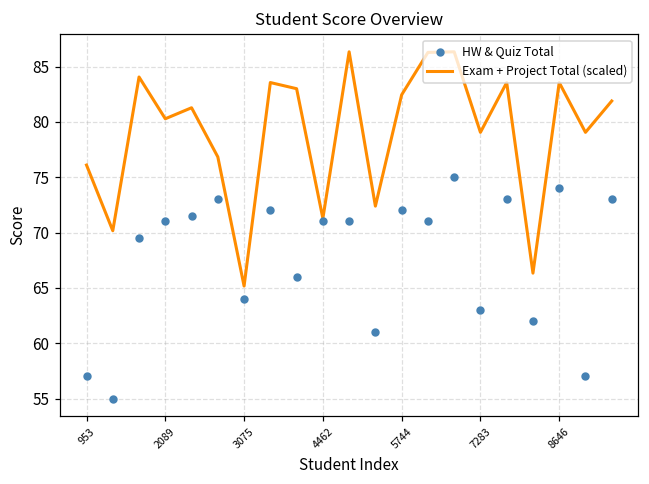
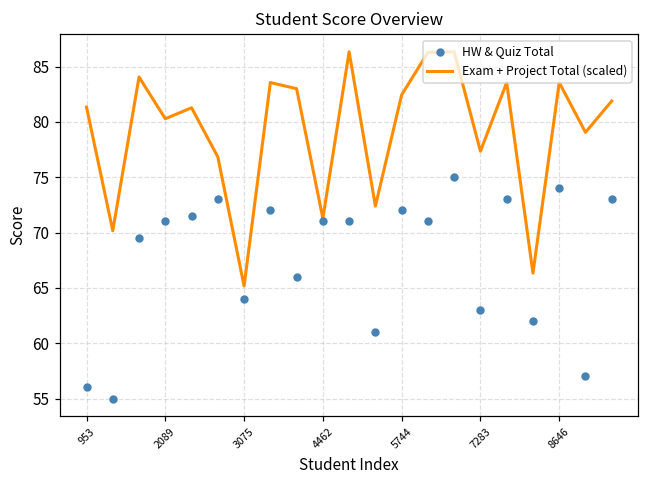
Exam + Project Total (scaled), 953: 76.1 -> 81.3
HW & Quiz Total, 953: 57 -> 56
Exam + Project Total (scaled), 7283: 79.1 -> 77.4
